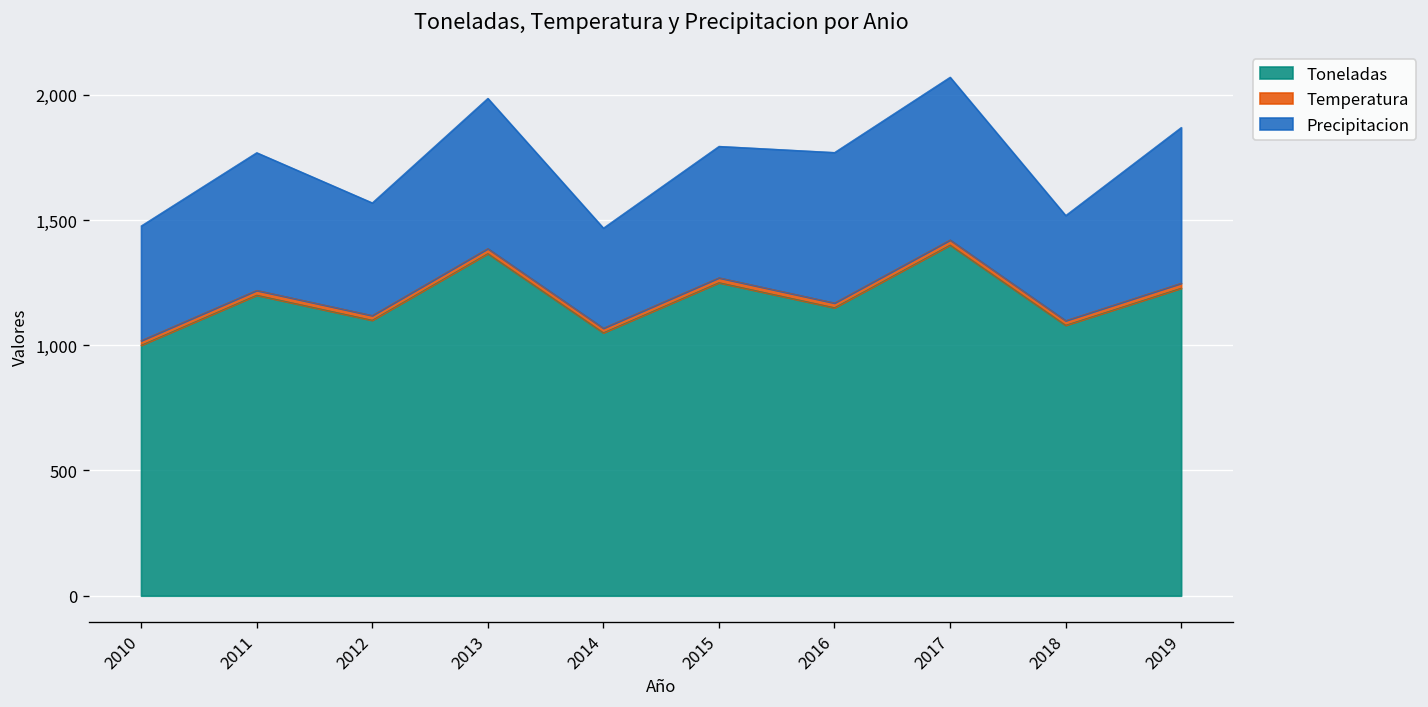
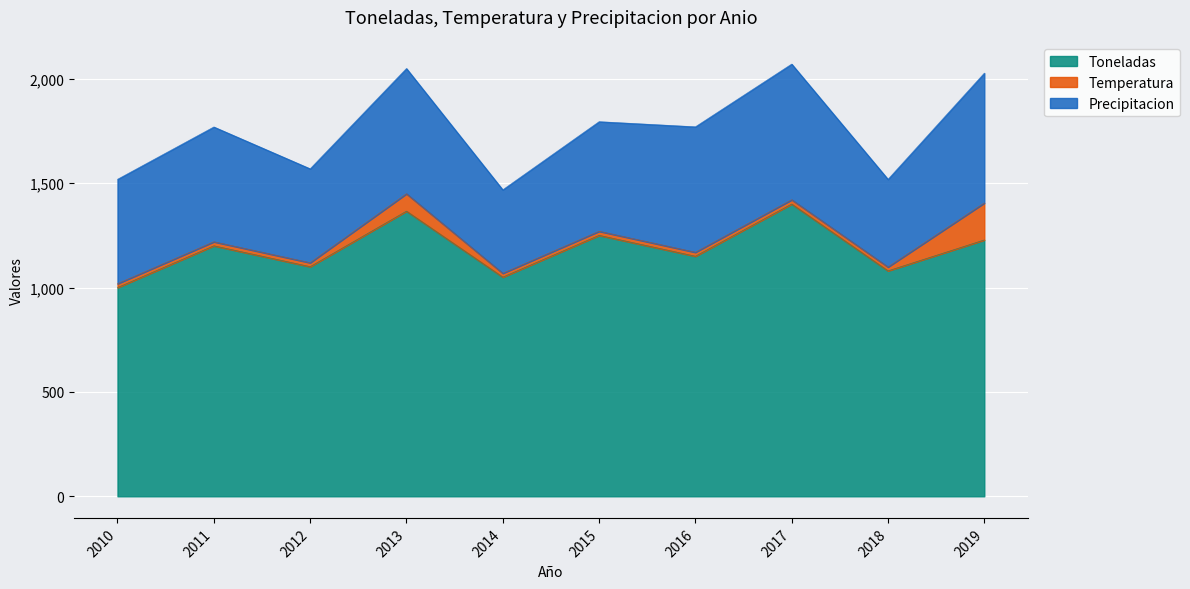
Precipitacion, 2010: 460 -> 500
Temperatura, 2013: 20 -> 80
Temperatura, 2019: 20 -> 180
